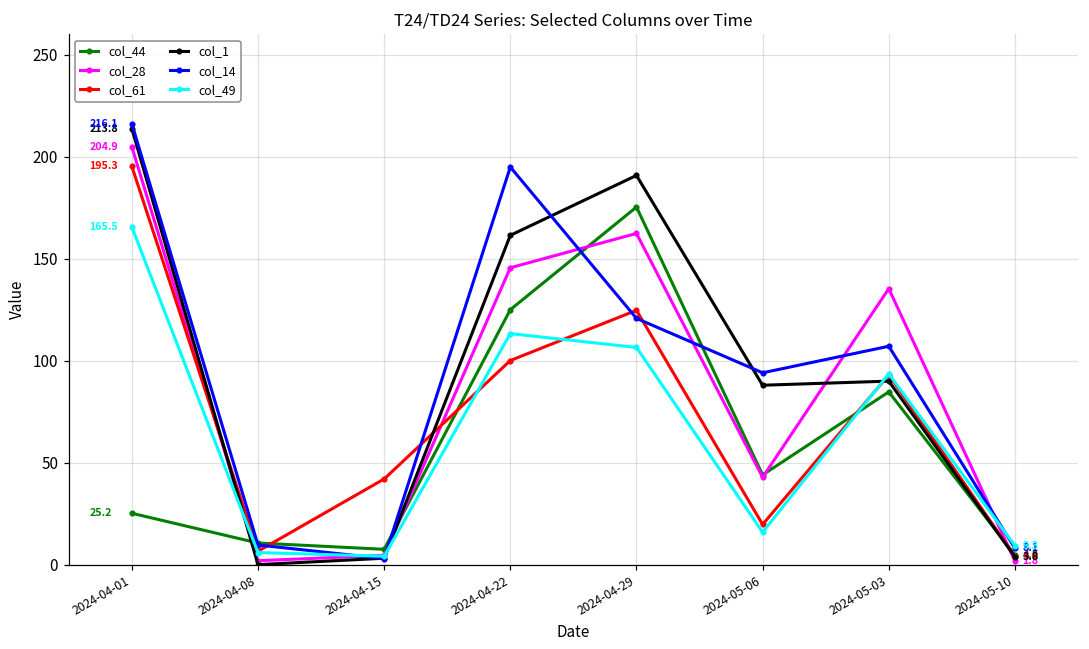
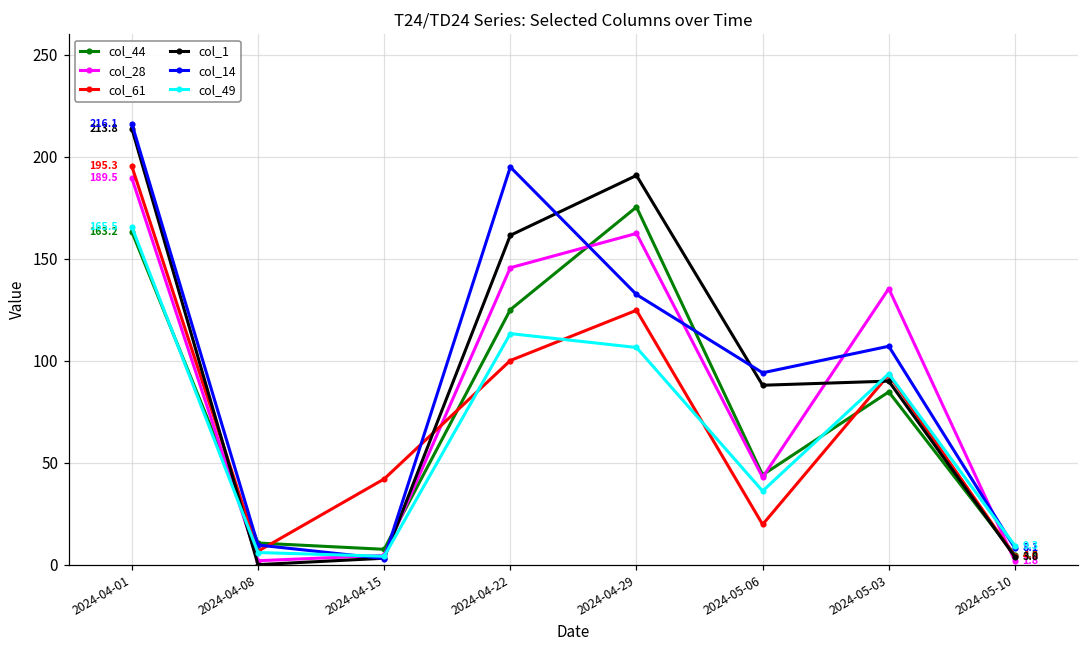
col_44, 2024-04-01: 25.2 -> 163.2
col_28, 2024-04-01: 204.9 -> 189.5
col_14, 2024-04-29: 121 -> 132
col_49, 2024-05-06: 16 -> 36
